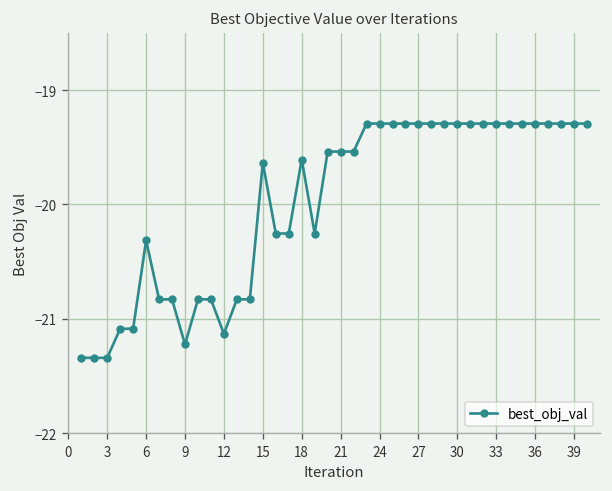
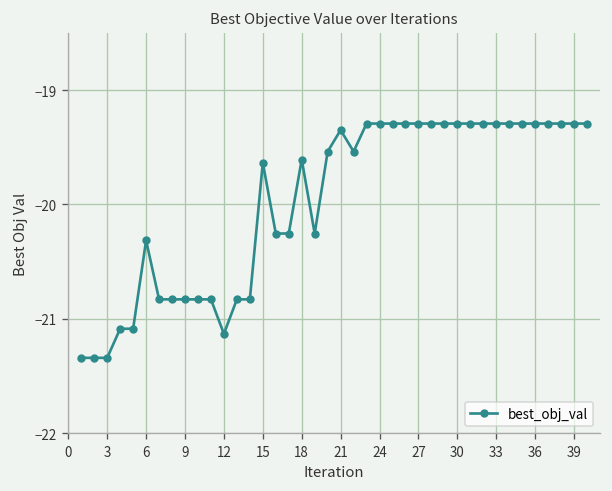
9: -21.2 -> -20.8
21: -19.5 -> -19.3
